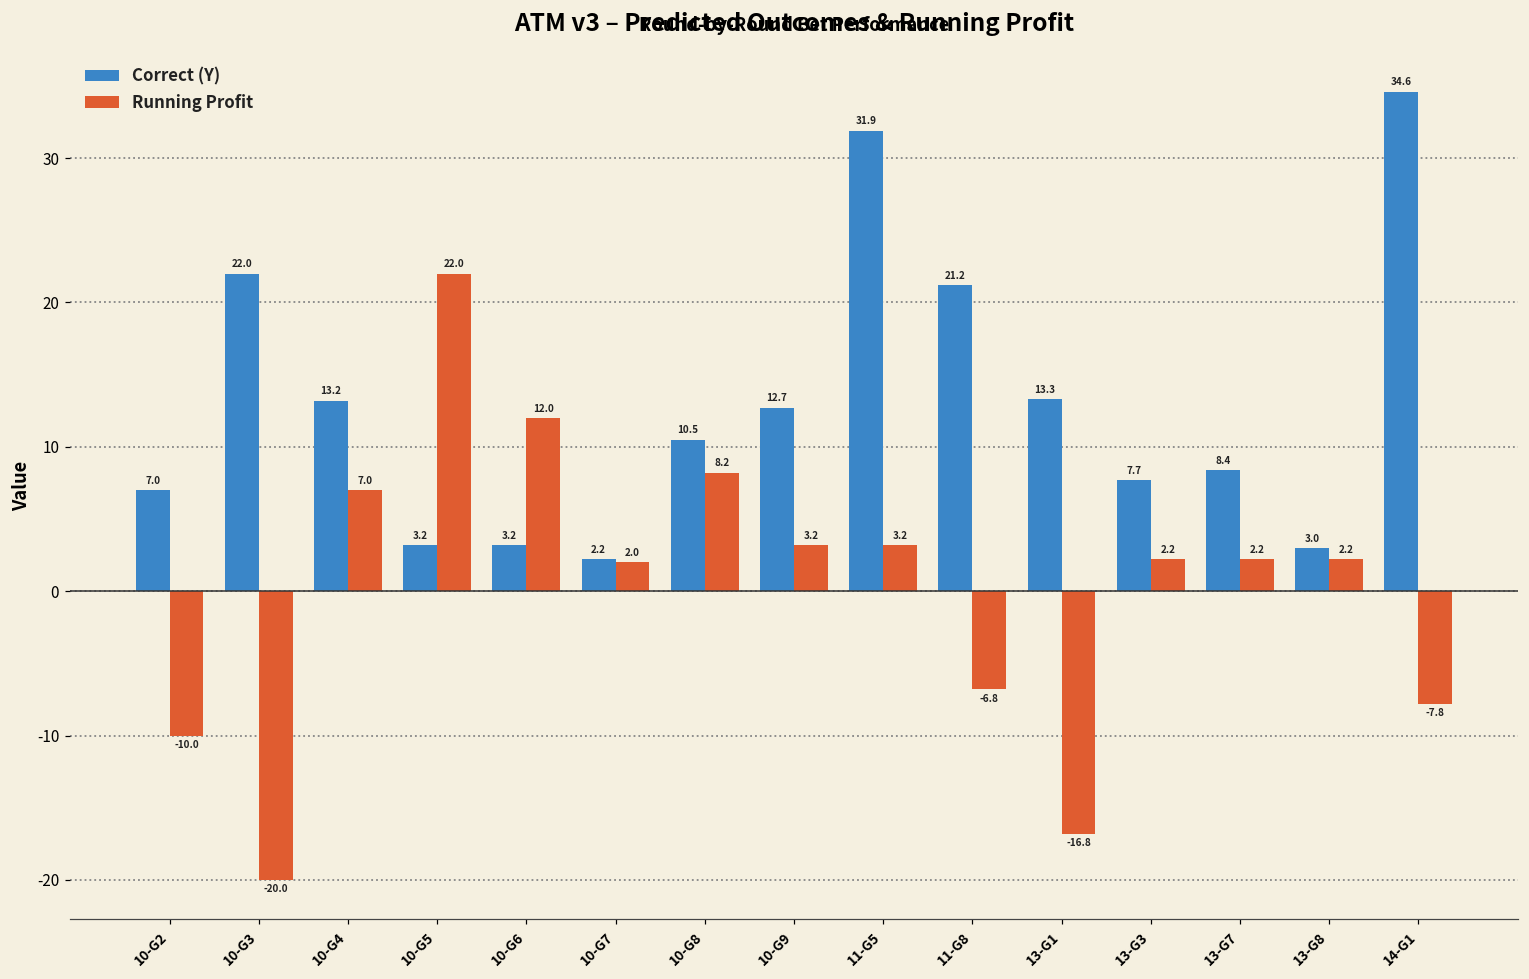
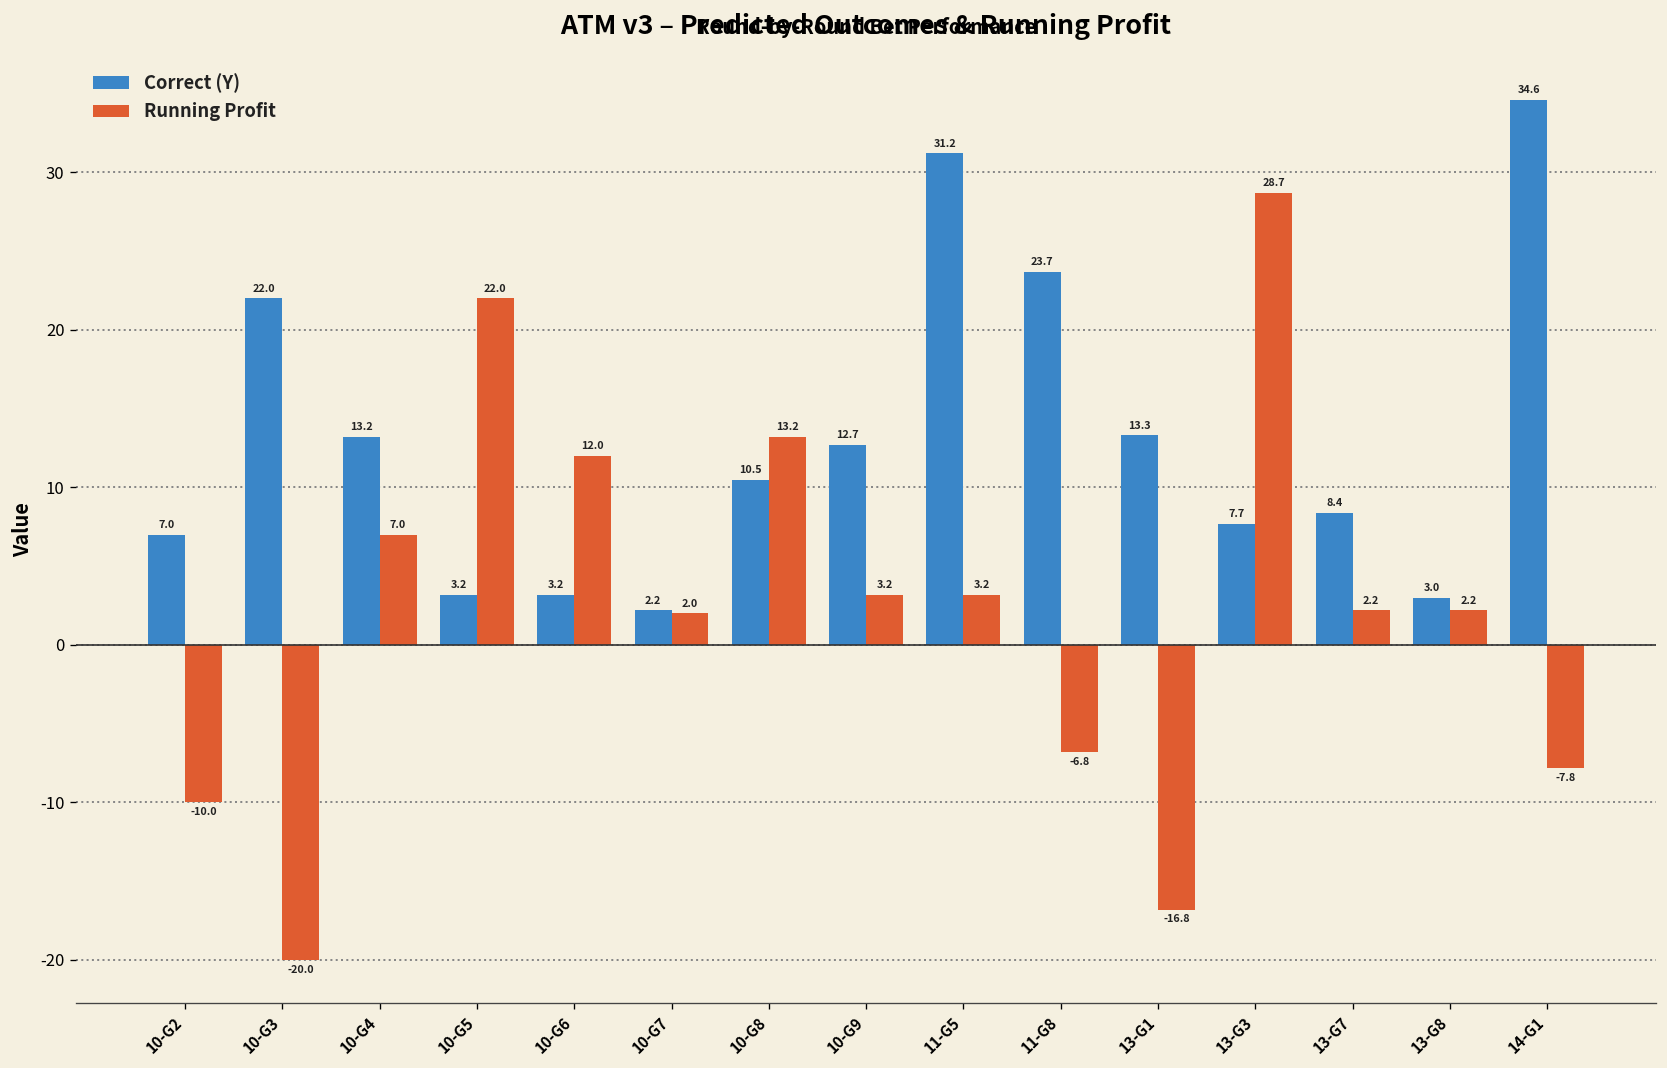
Running Profit, 10-G8: 8.2 -> 13.2
Correct (Y), 11-G5: 31.9 -> 31.2
Correct (Y), 11-G8: 21.2 -> 23.7
Running Profit, 13-G3: 2.2 -> 28.7
